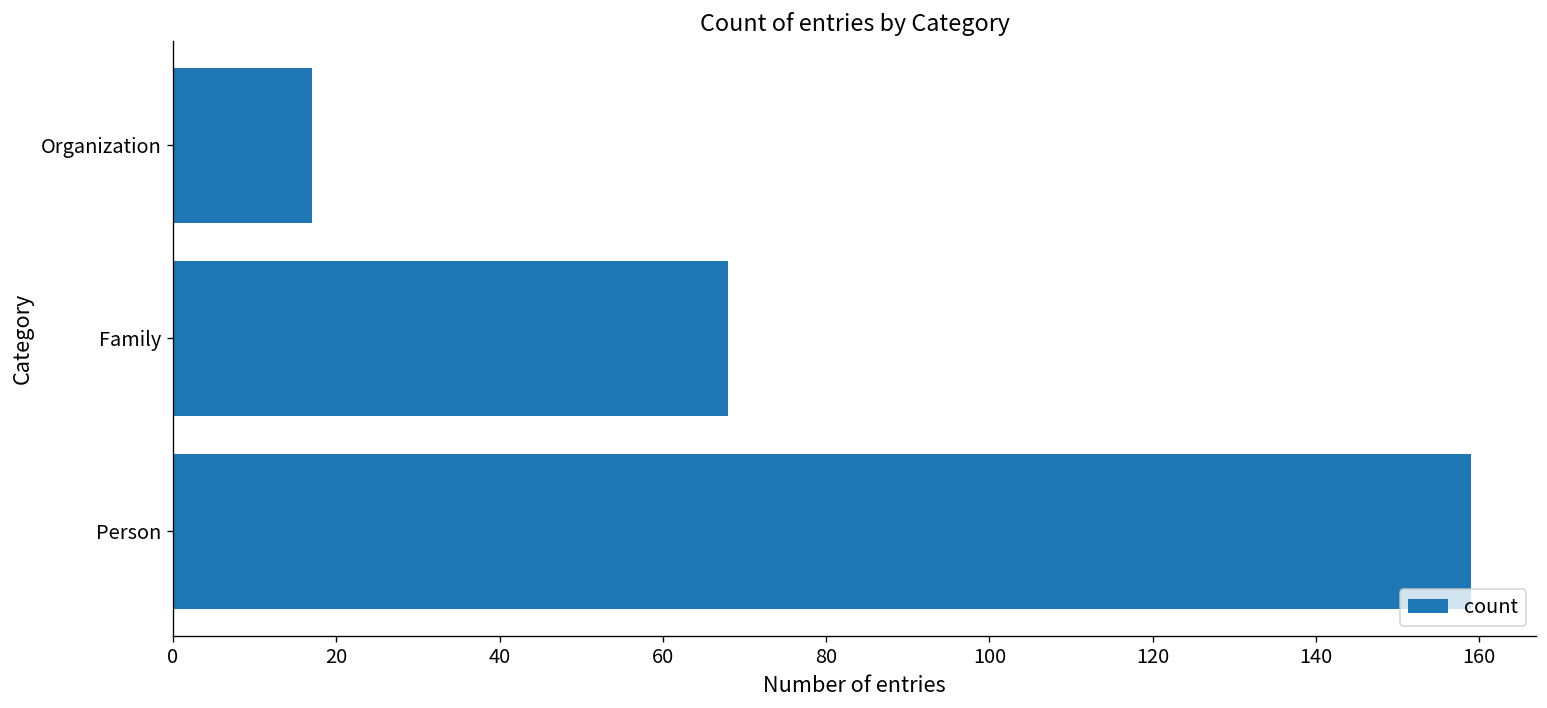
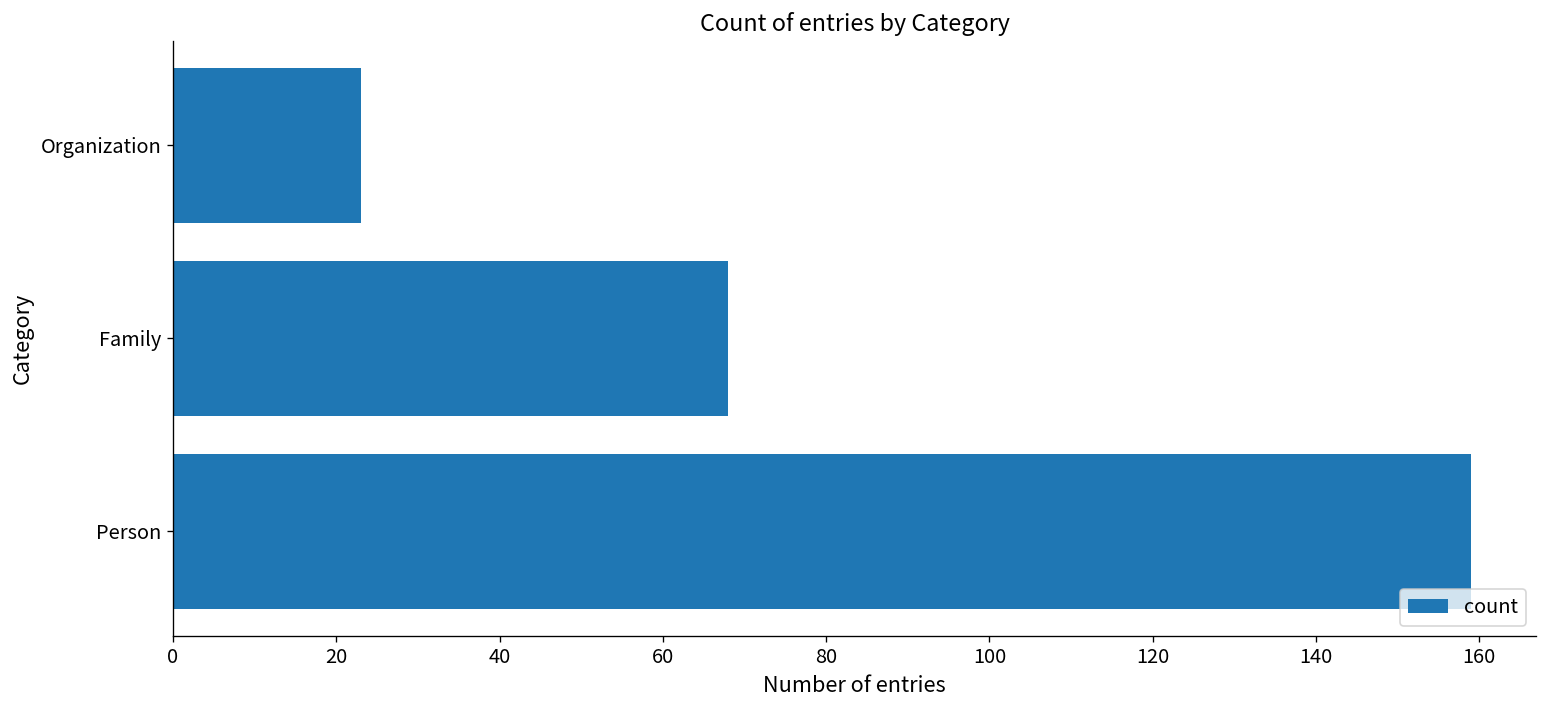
Organization: 17 -> 23
